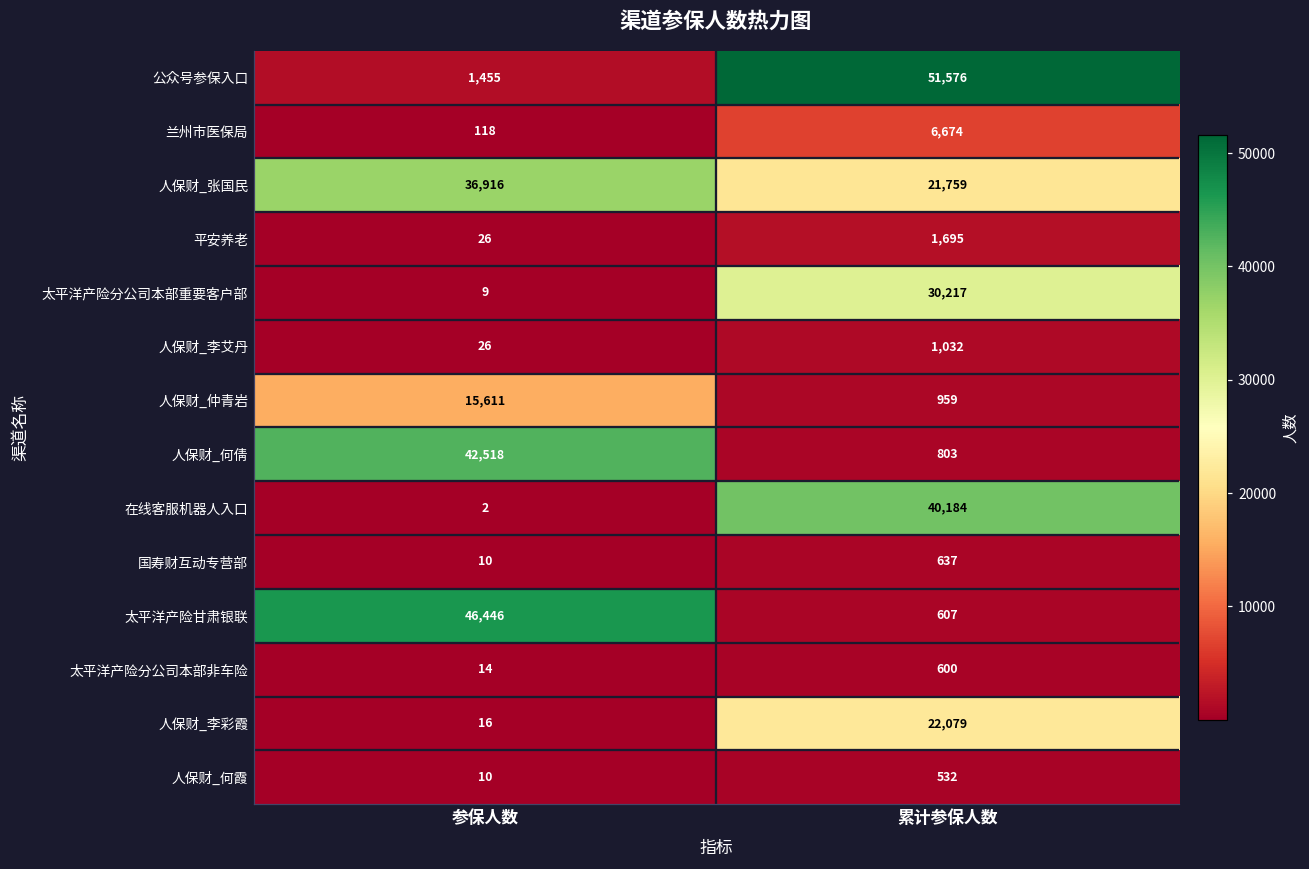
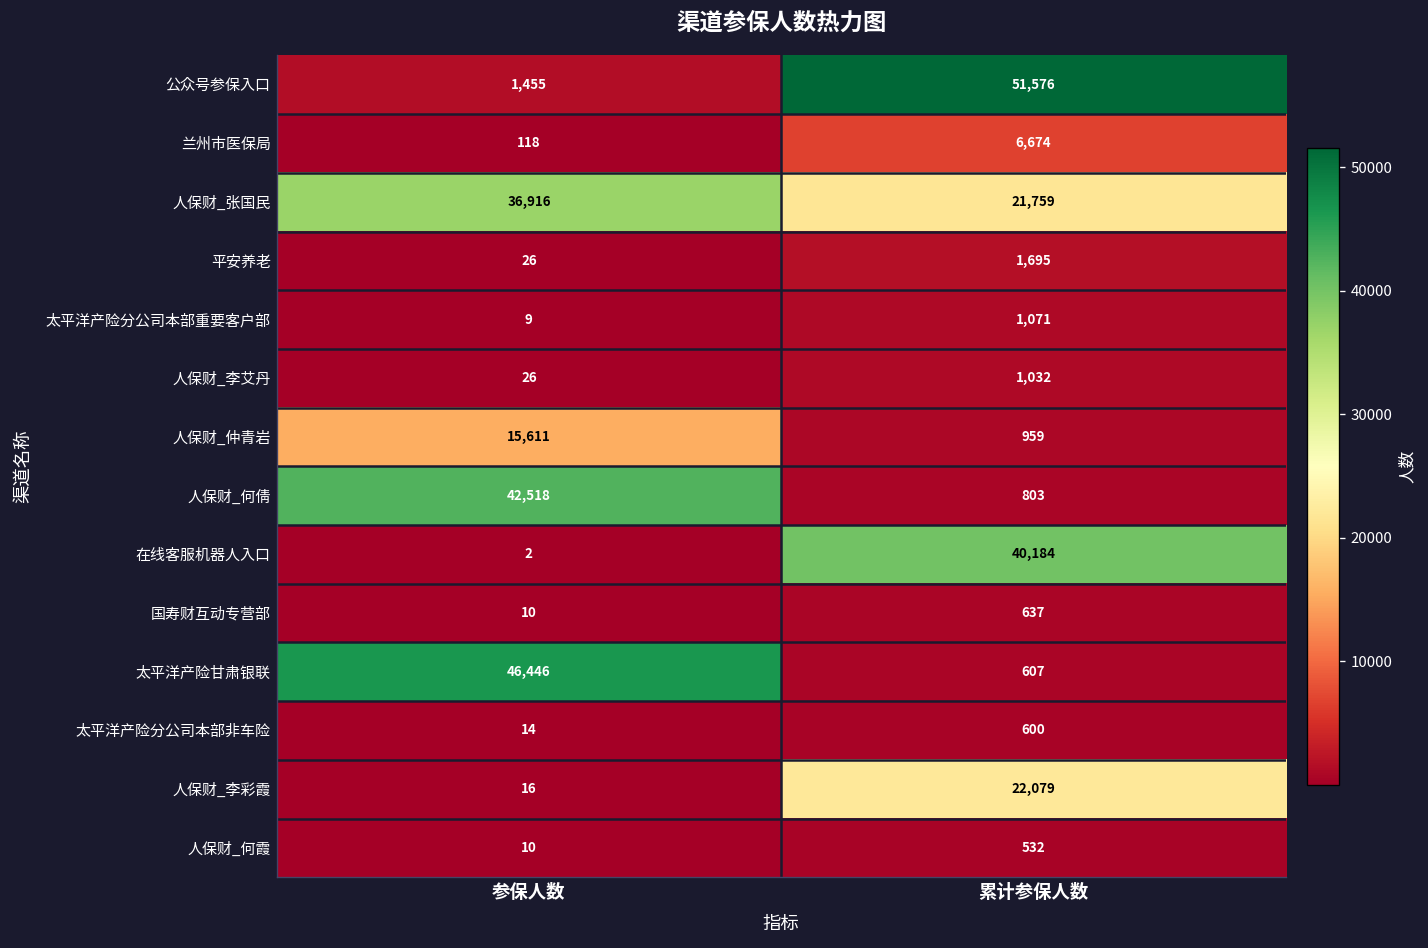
太平洋产险分公司本部重要客户部, 累计参保人数: 30,217 -> 1,071
